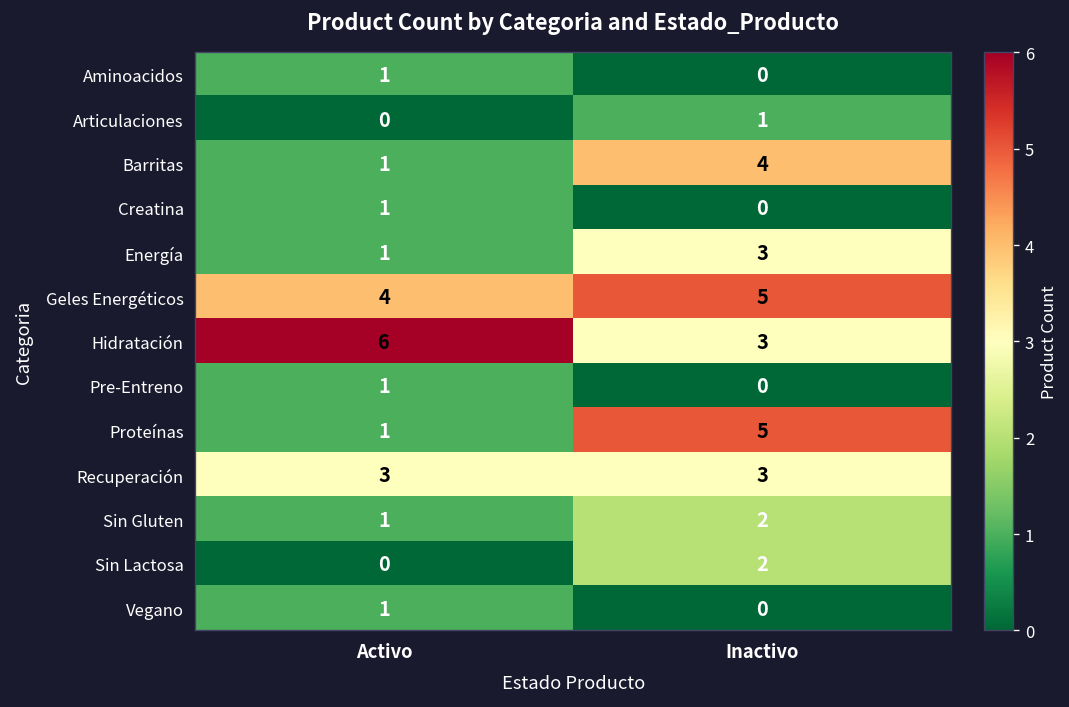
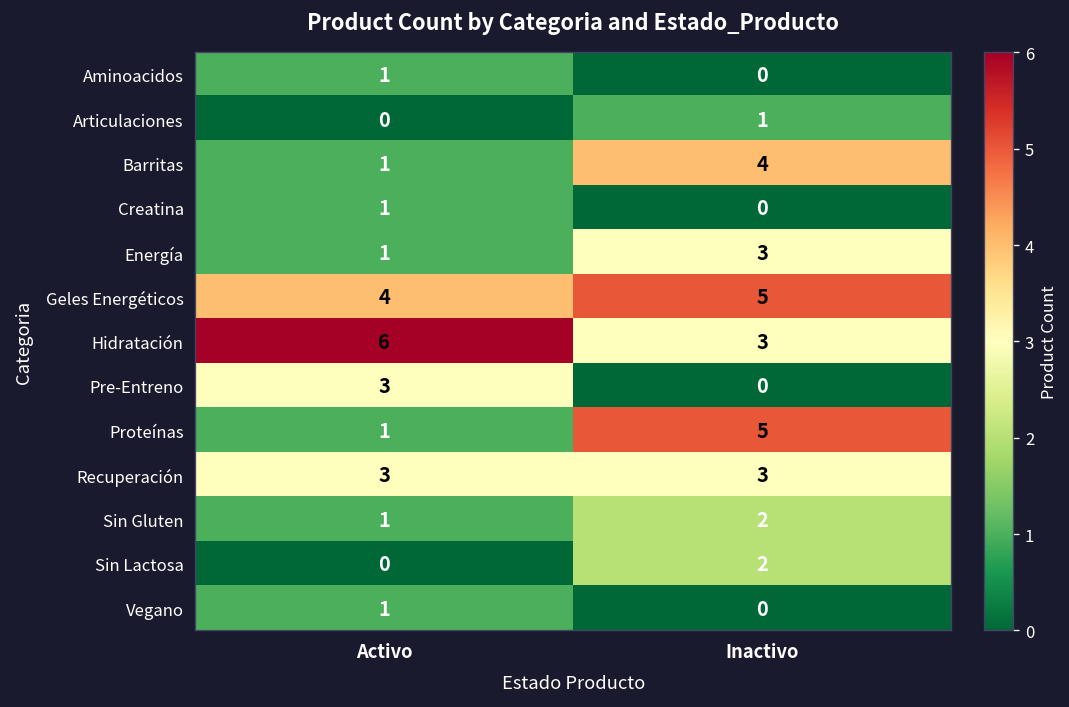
Pre-Entreno, Activo: 1 -> 3
